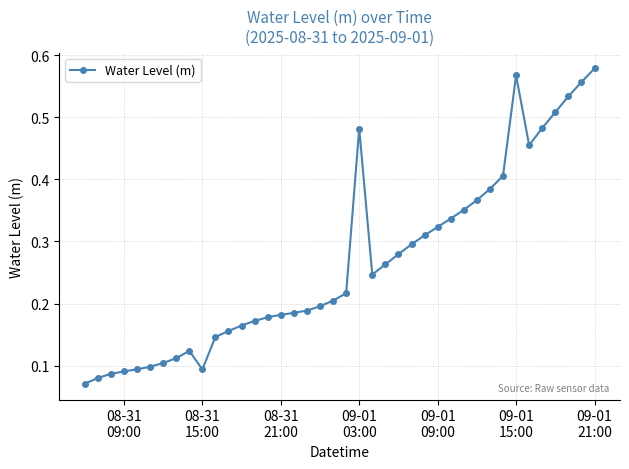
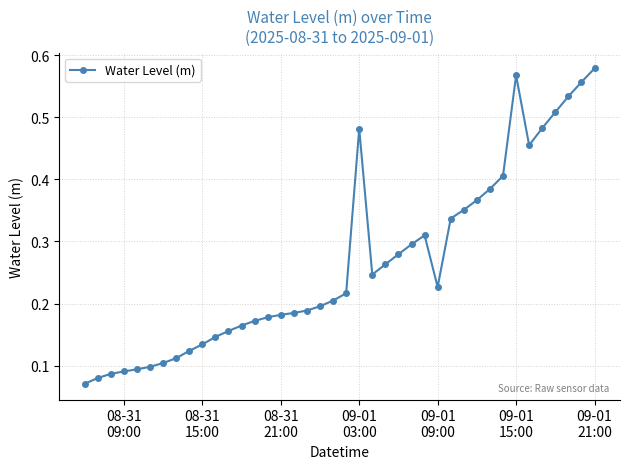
08-31 15:00: 0.09 -> 0.13
09-01 09:00: 0.32 -> 0.23
